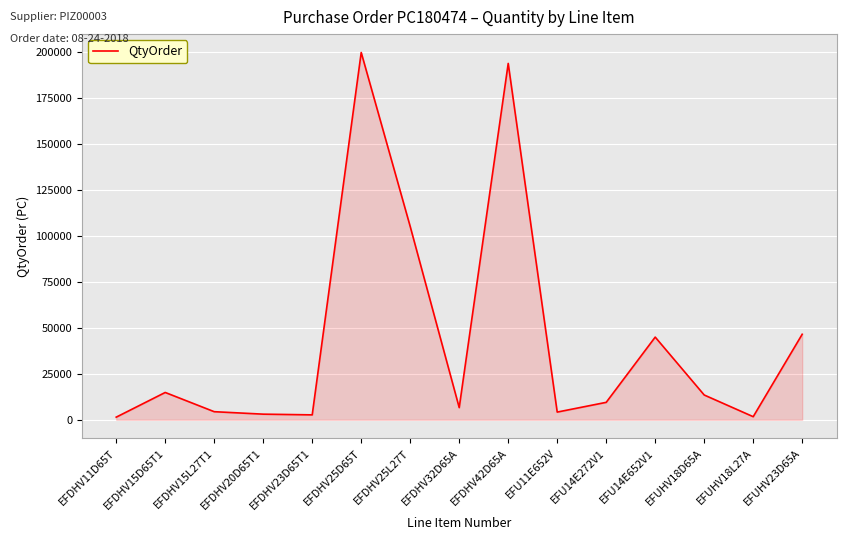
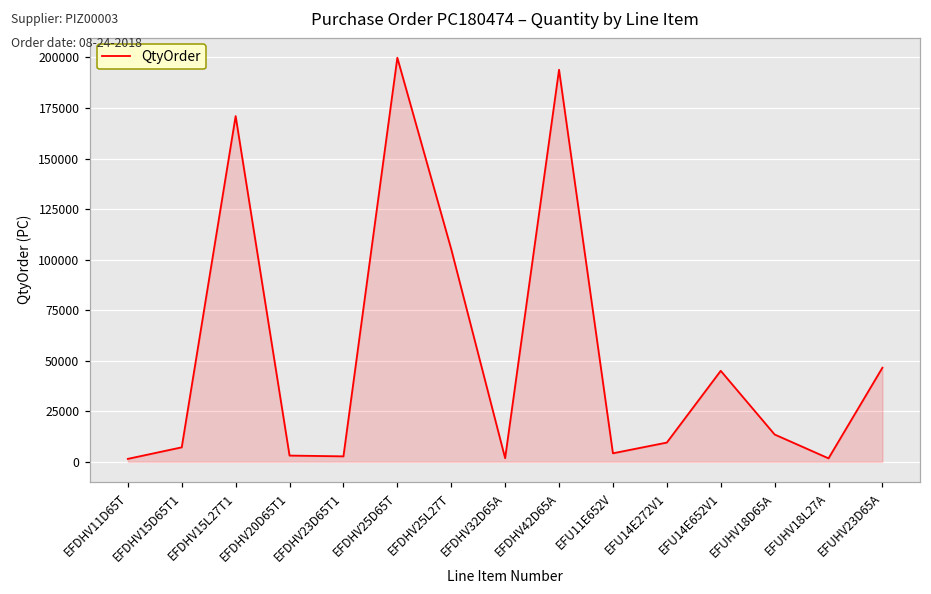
EFDHV15D65T1: 15000 -> 7000
EFDHV15L27T1: 4000 -> 171000
EFDHV32D65A: 7000 -> 2000
